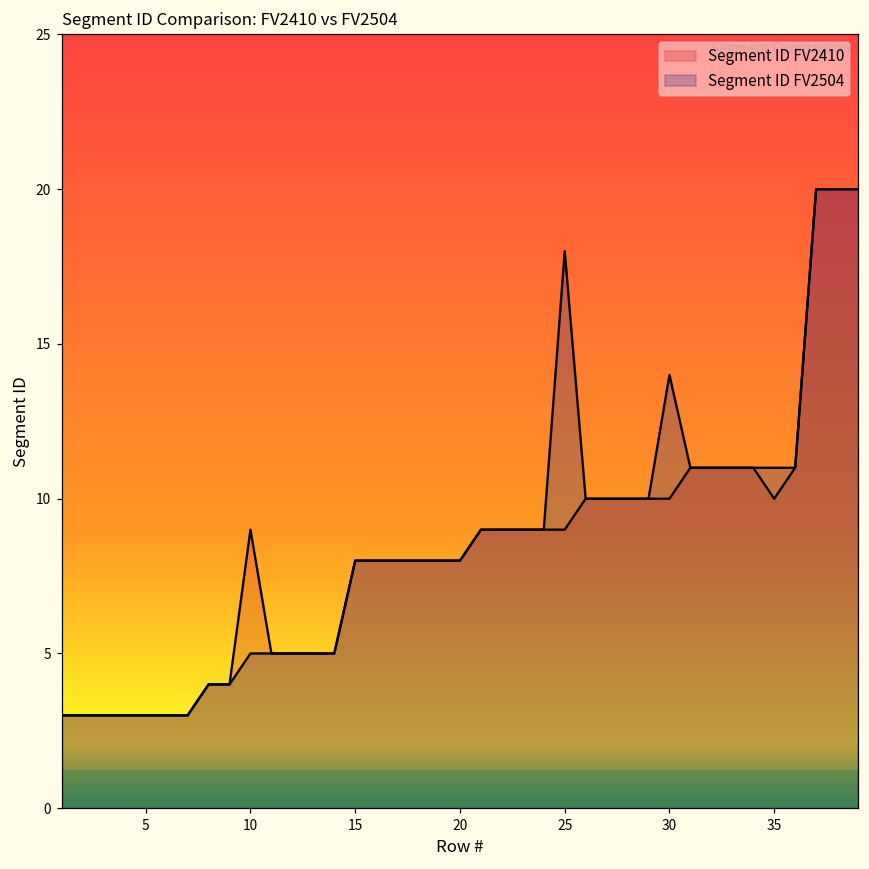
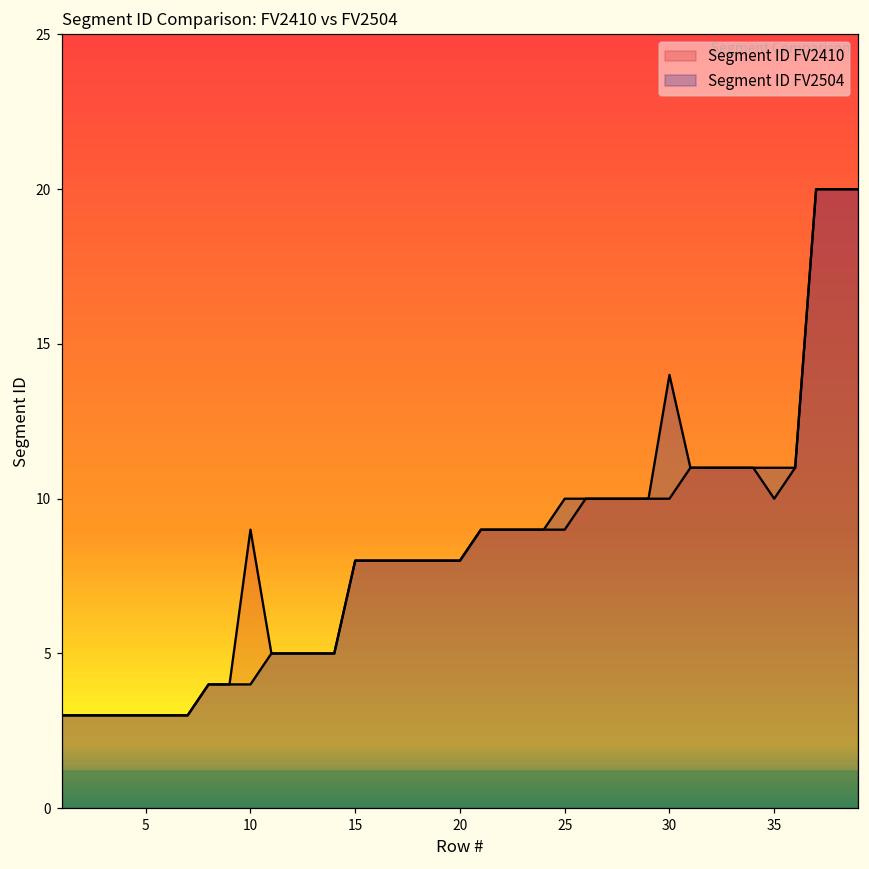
Segment ID FV2504, 10: 5 -> 4
Segment ID FV2504, 25: 18 -> 10
